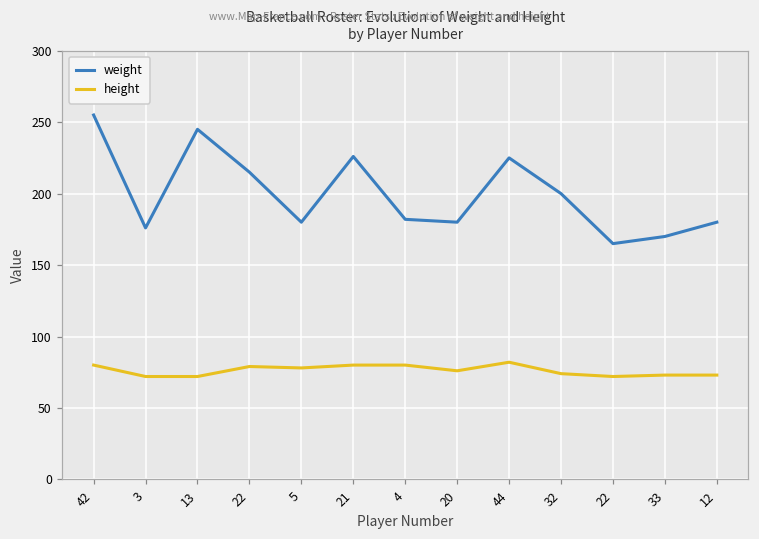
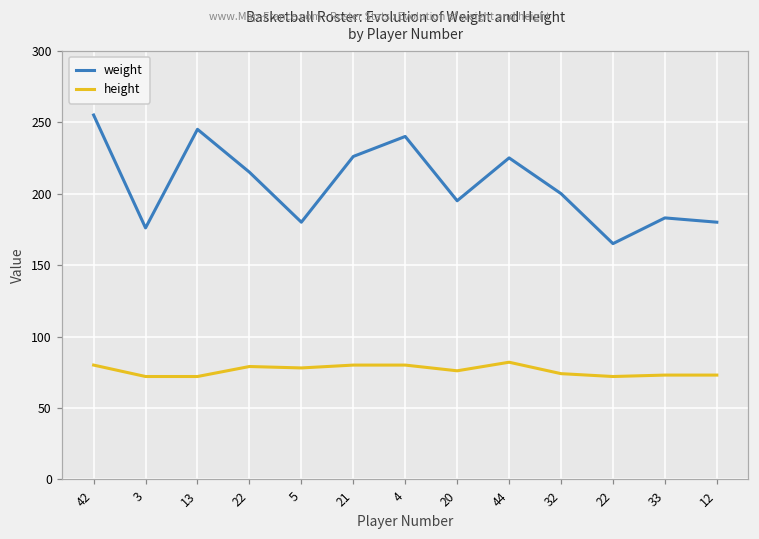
weight, 4: 182 -> 240
weight, 20: 180 -> 195
weight, 33: 170 -> 183
